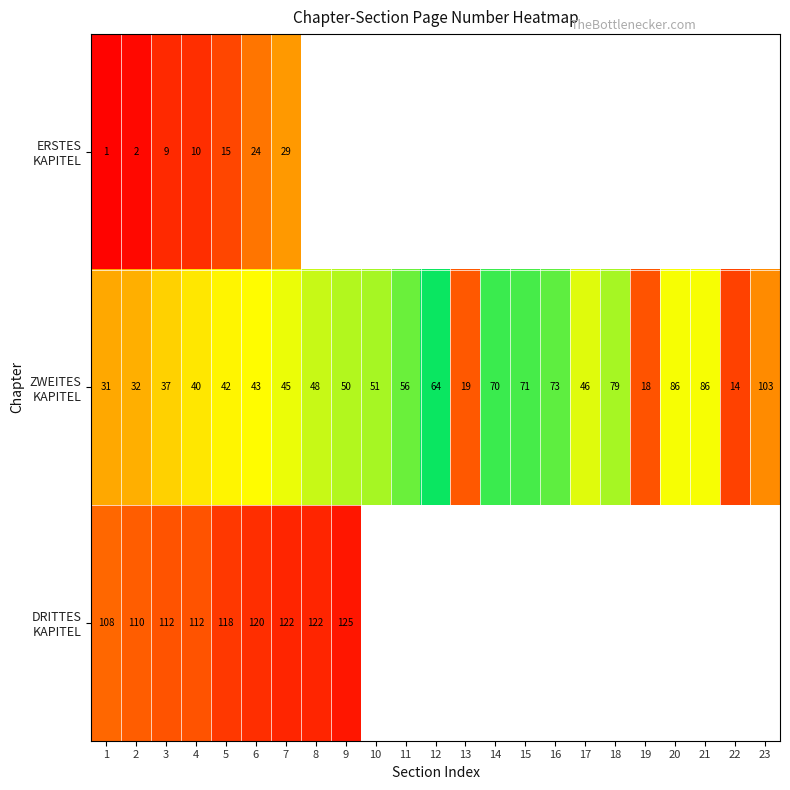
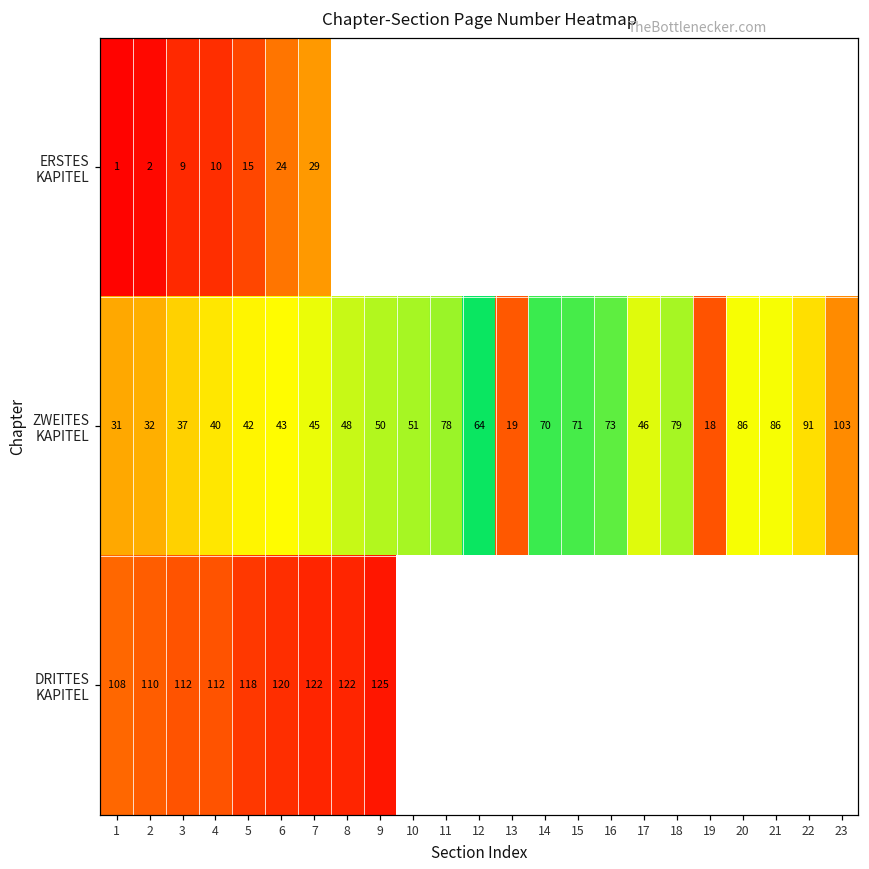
ZWEITES KAPITEL, 11: 56 -> 78
ZWEITES KAPITEL, 22: 14 -> 91
